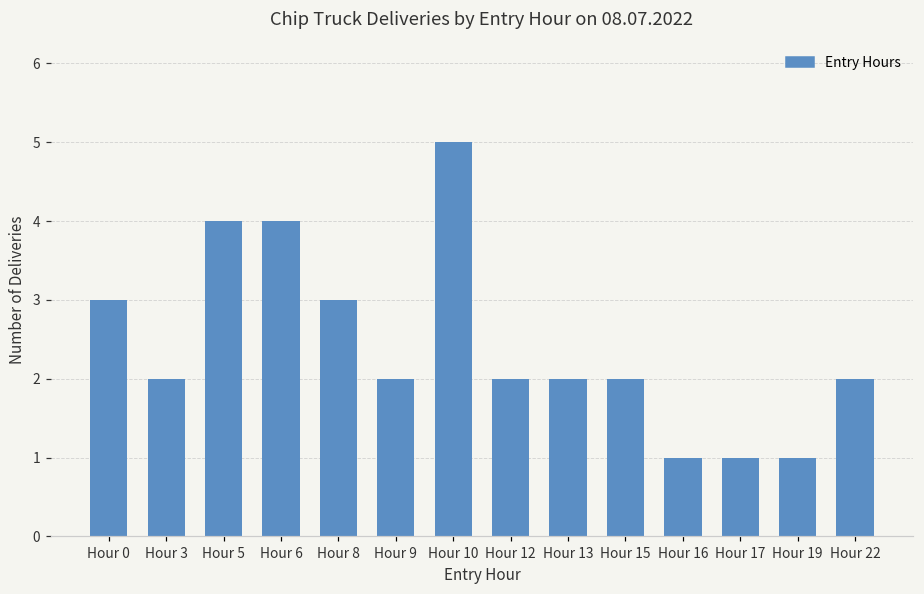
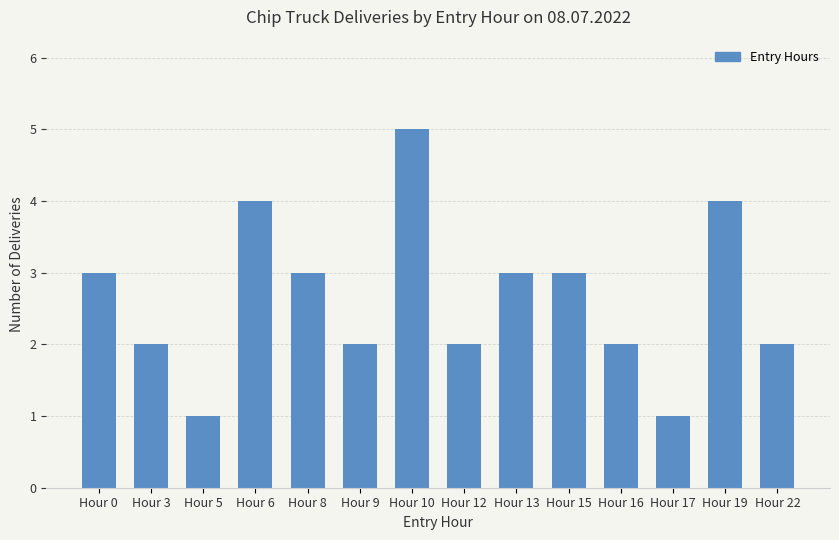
Hour 5: 4 -> 1
Hour 13: 2 -> 3
Hour 15: 2 -> 3
Hour 16: 1 -> 2
Hour 19: 1 -> 4
